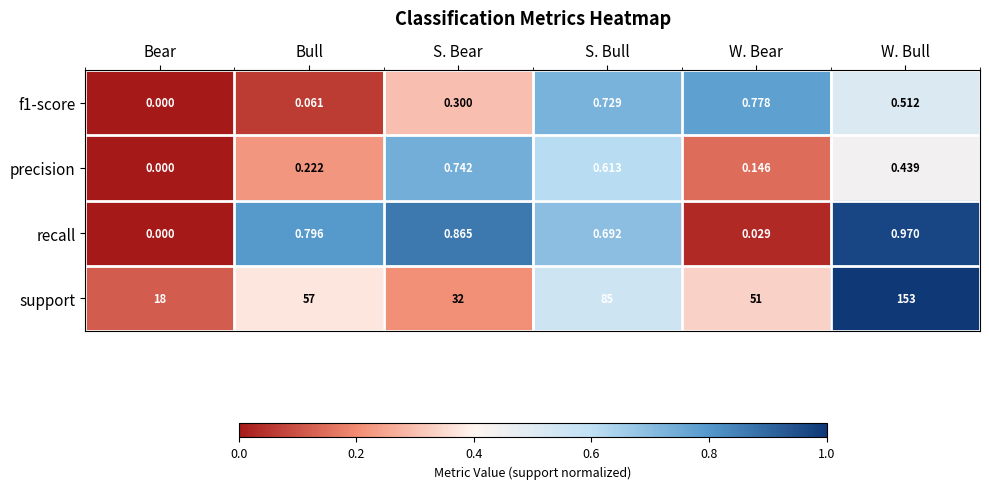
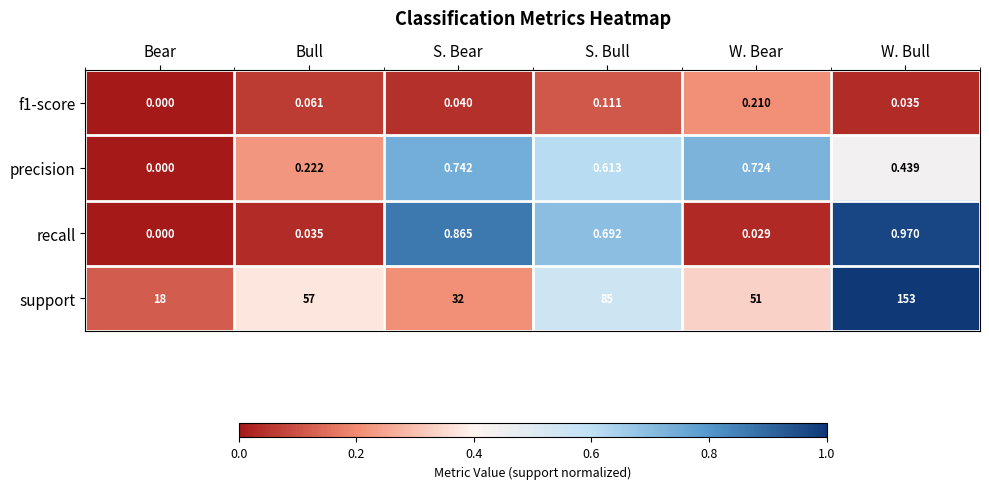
f1-score, S. Bear: 0.300 -> 0.040
f1-score, S. Bull: 0.729 -> 0.111
f1-score, W. Bear: 0.778 -> 0.210
f1-score, W. Bull: 0.512 -> 0.035
precision, W. Bear: 0.146 -> 0.724
recall, Bull: 0.796 -> 0.035
